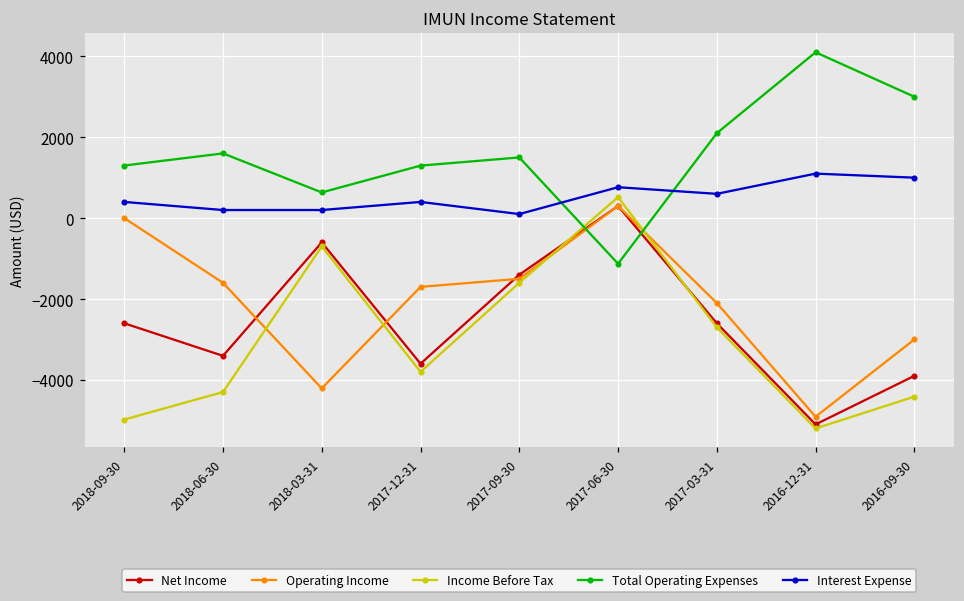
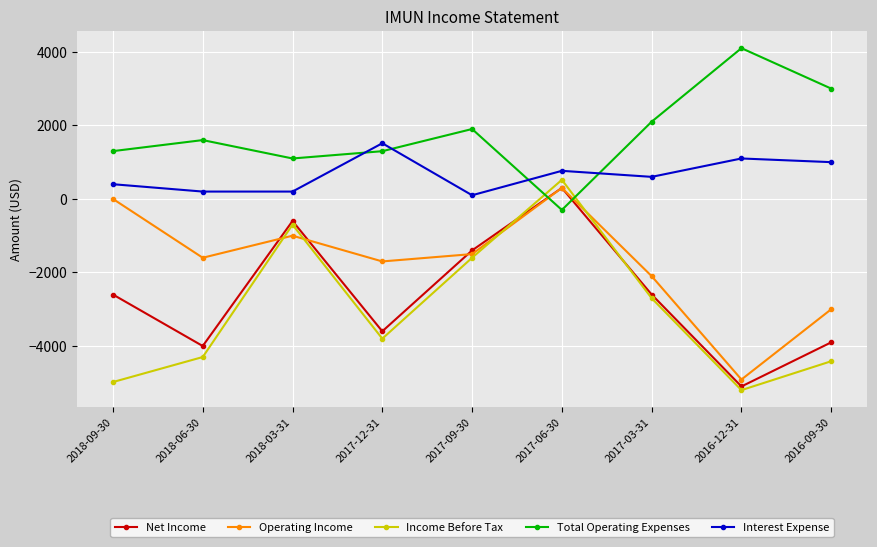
Net Income, 2018-06-30: -3400 -> -4000
Operating Income, 2018-03-31: -4200 -> -1000
Total Operating Expenses, 2018-03-31: 600 -> 1100
Interest Expense, 2017-12-31: 400 -> 1500
Total Operating Expenses, 2017-09-30: 1500 -> 1900
Total Operating Expenses, 2017-06-30: -1100 -> -300
